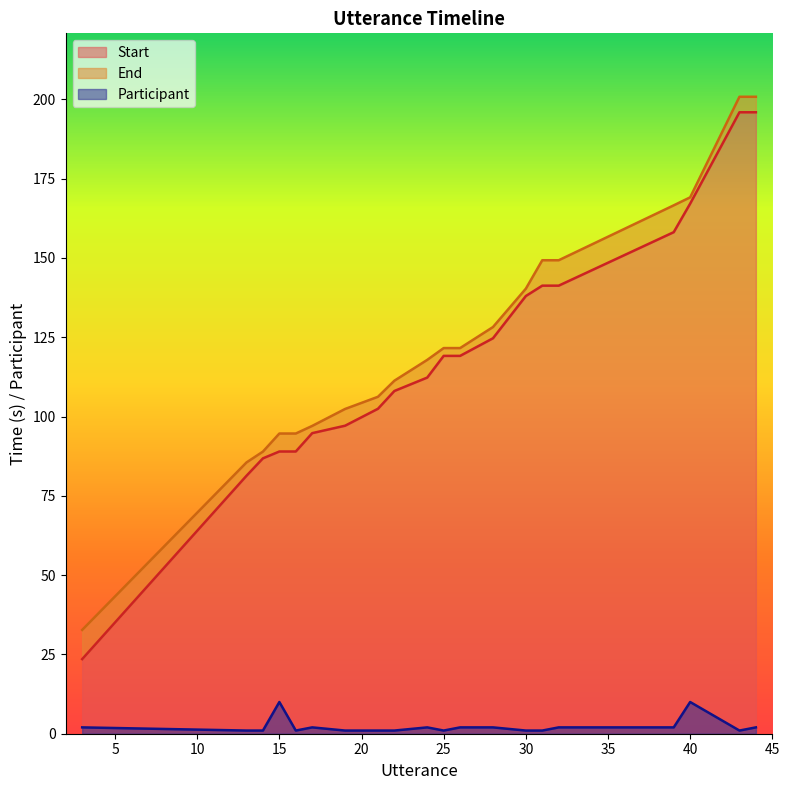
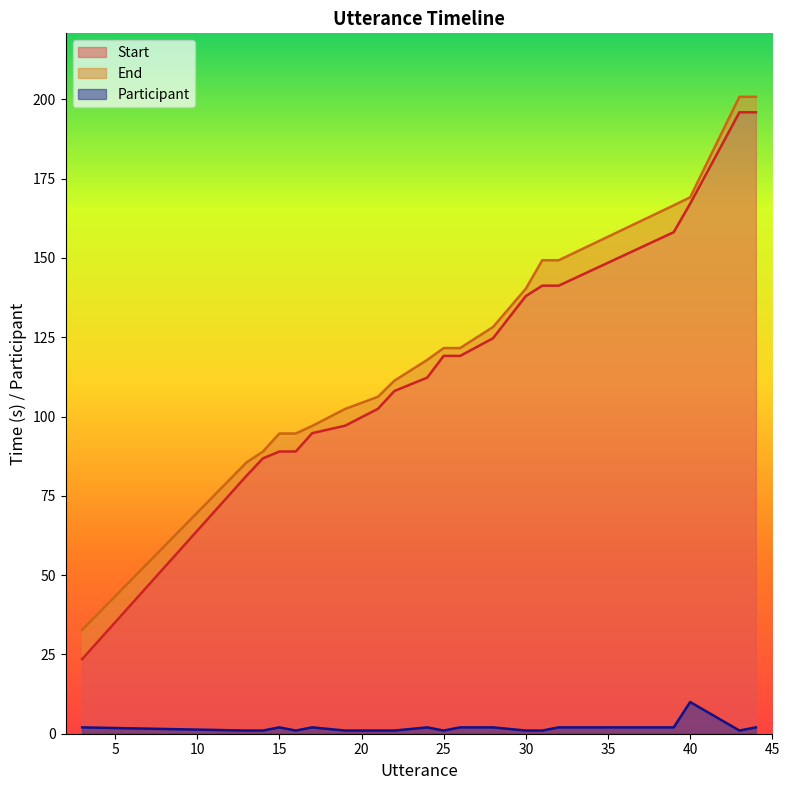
Participant, 15: 10 -> 2
